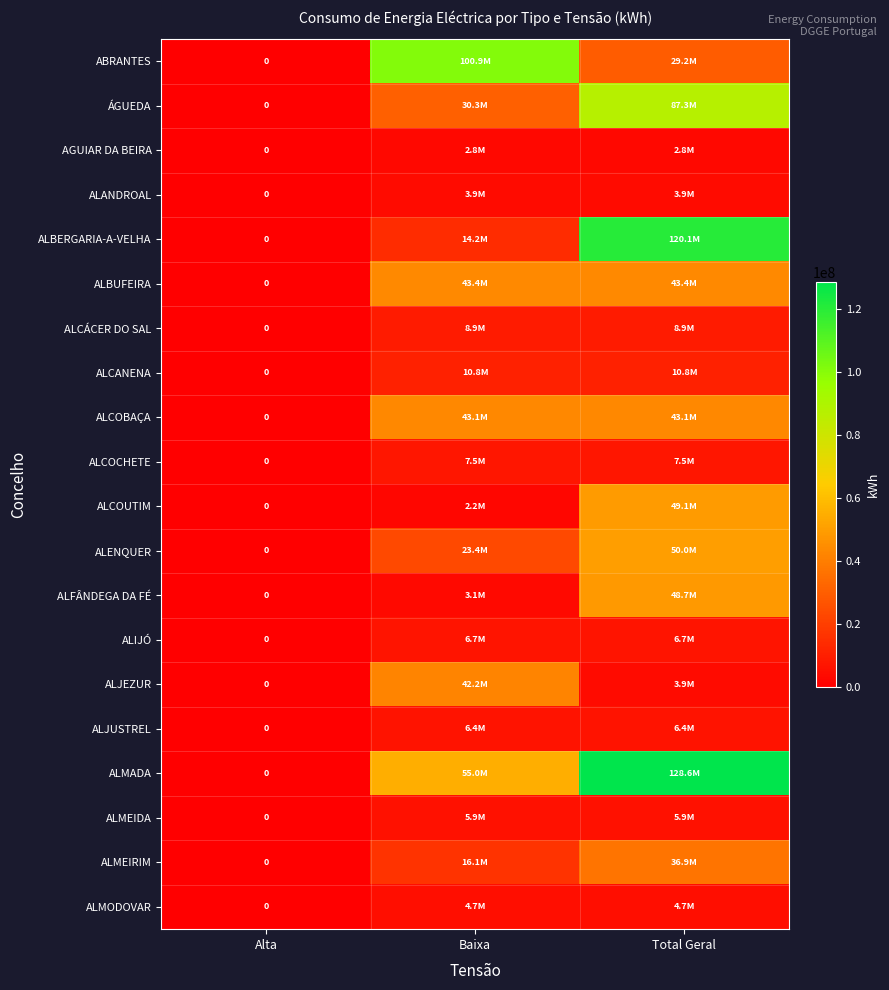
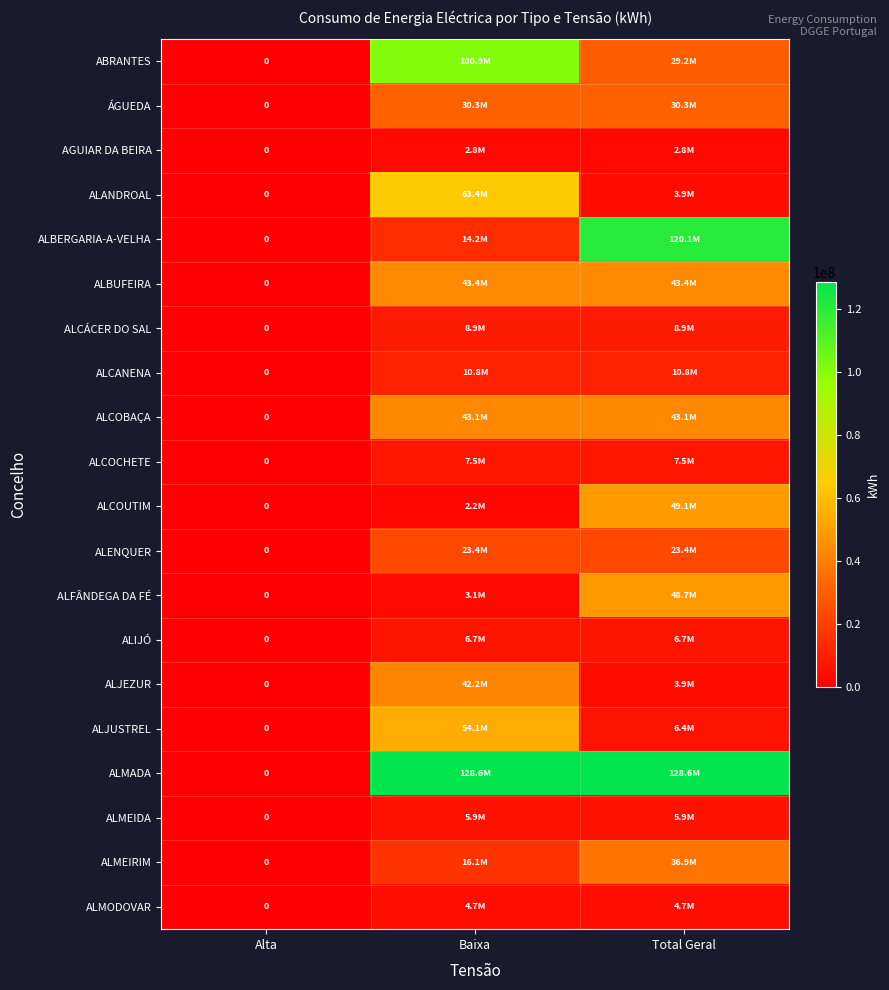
ÁGUEDA, Total Geral: 87.3M -> 30.3M
ALANDROAL, Baixa: 3.9M -> 63.4M
ALENQUER, Total Geral: 50.0M -> 23.4M
ALJUSTREL, Baixa: 6.4M -> 54.1M
ALMADA, Baixa: 55.0M -> 128.6M
